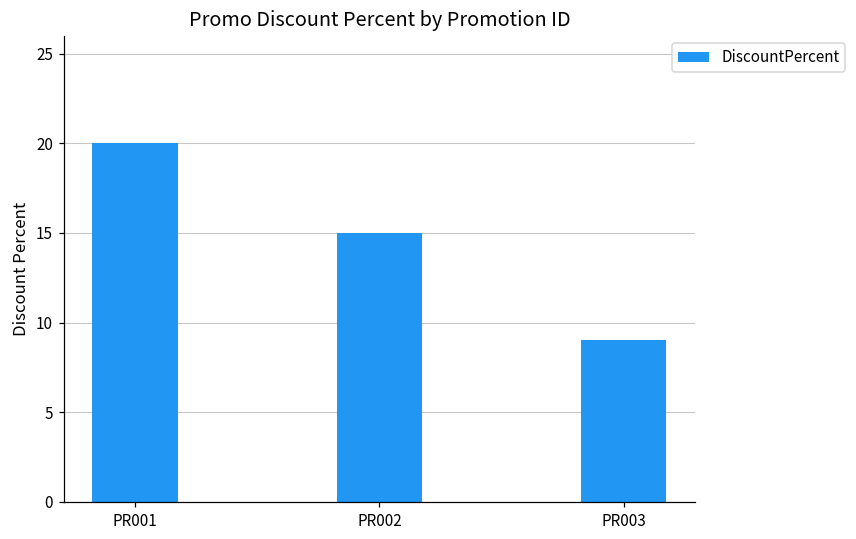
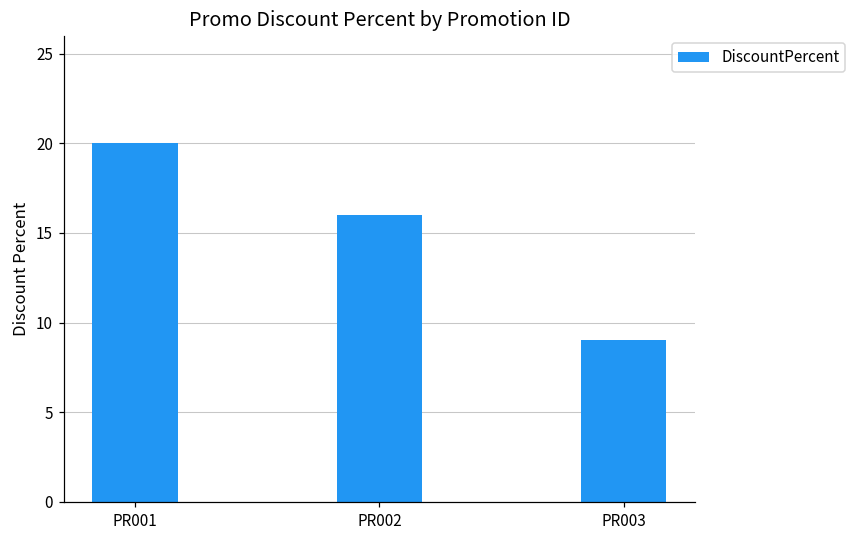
PR002: 15 -> 16
